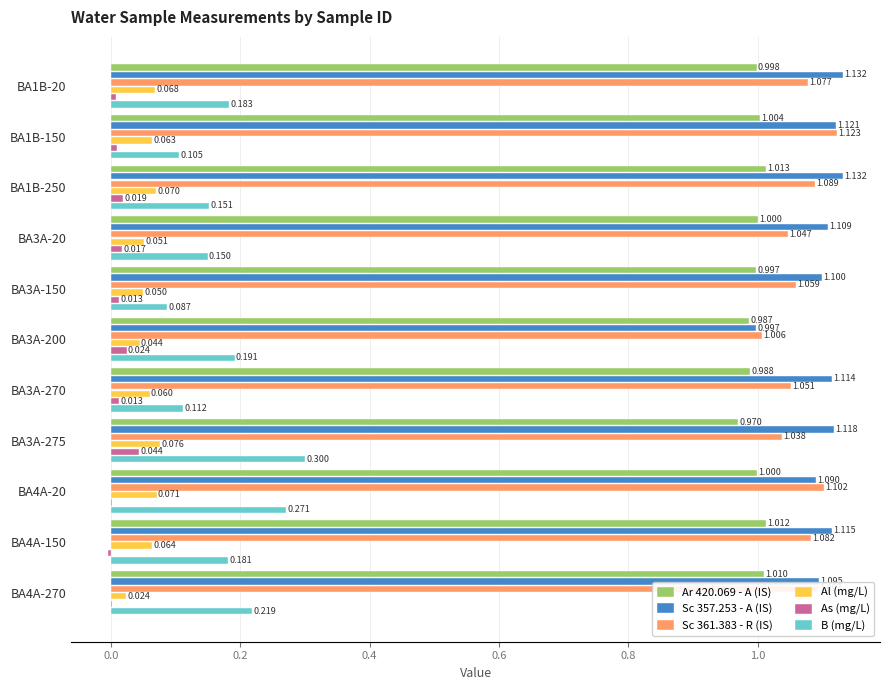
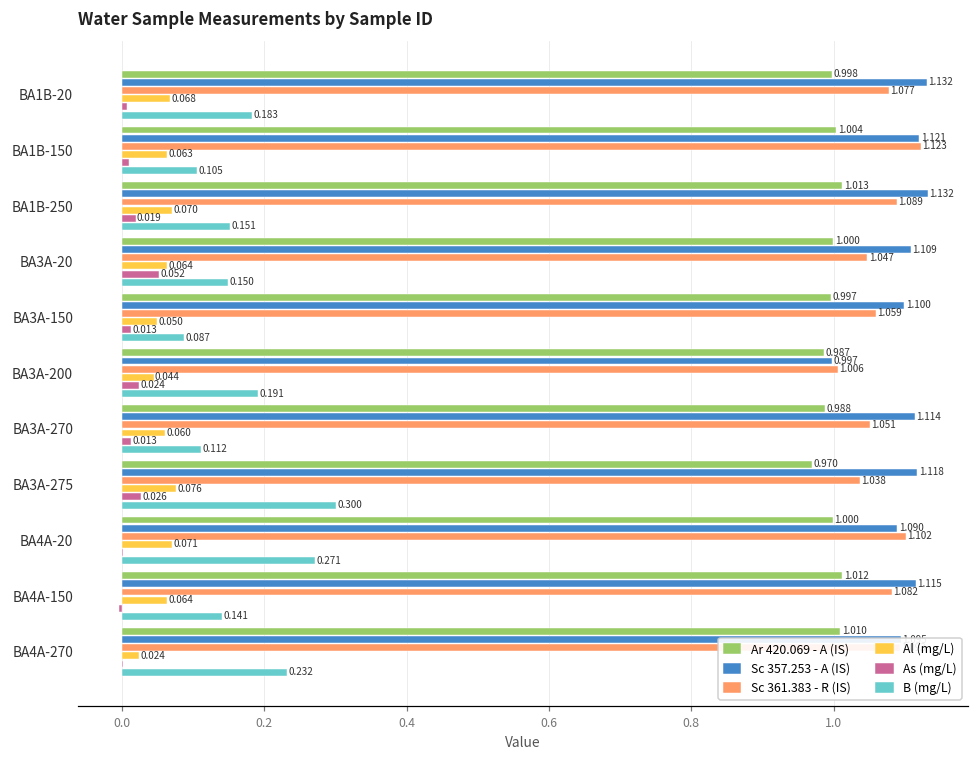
Al (mg/L), BA3A-20: 0.051 -> 0.064
As (mg/L), BA3A-20: 0.017 -> 0.052
As (mg/L), BA3A-275: 0.044 -> 0.026
B (mg/L), BA4A-150: 0.181 -> 0.141
B (mg/L), BA4A-270: 0.219 -> 0.232
